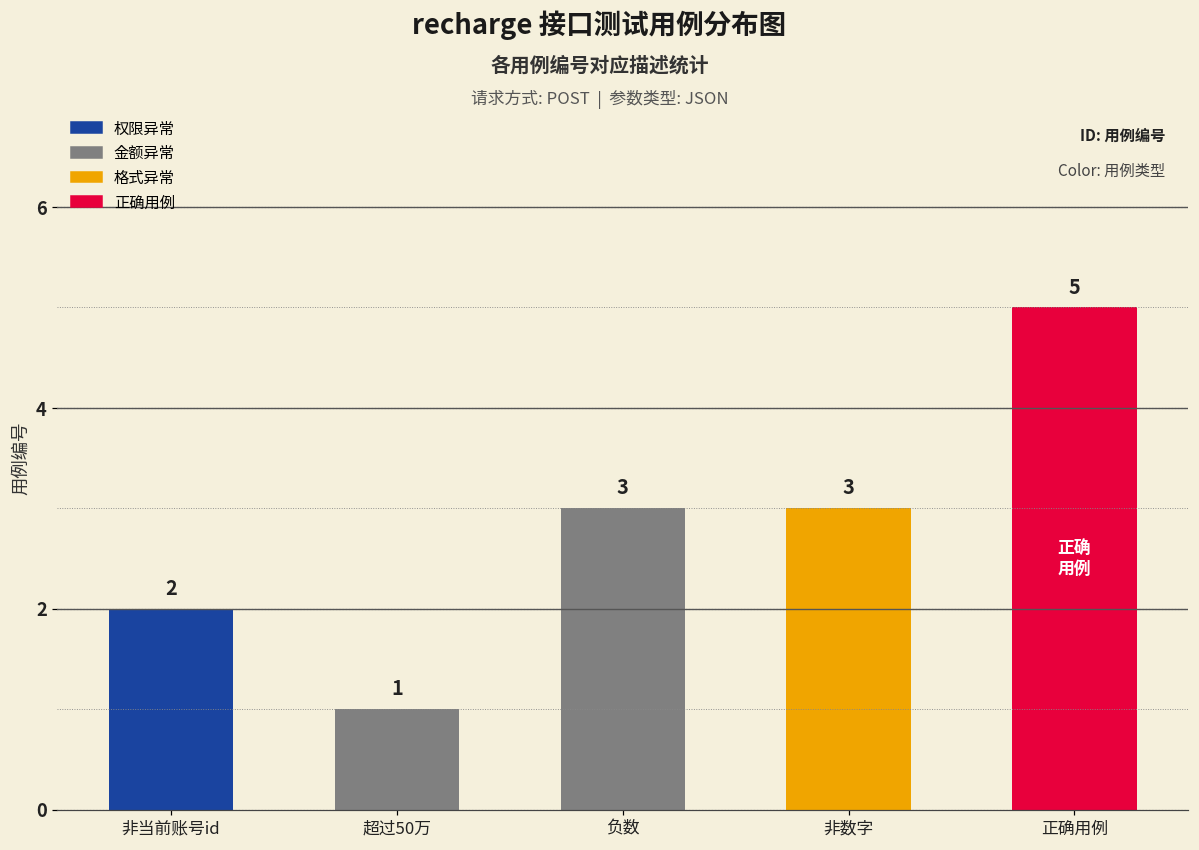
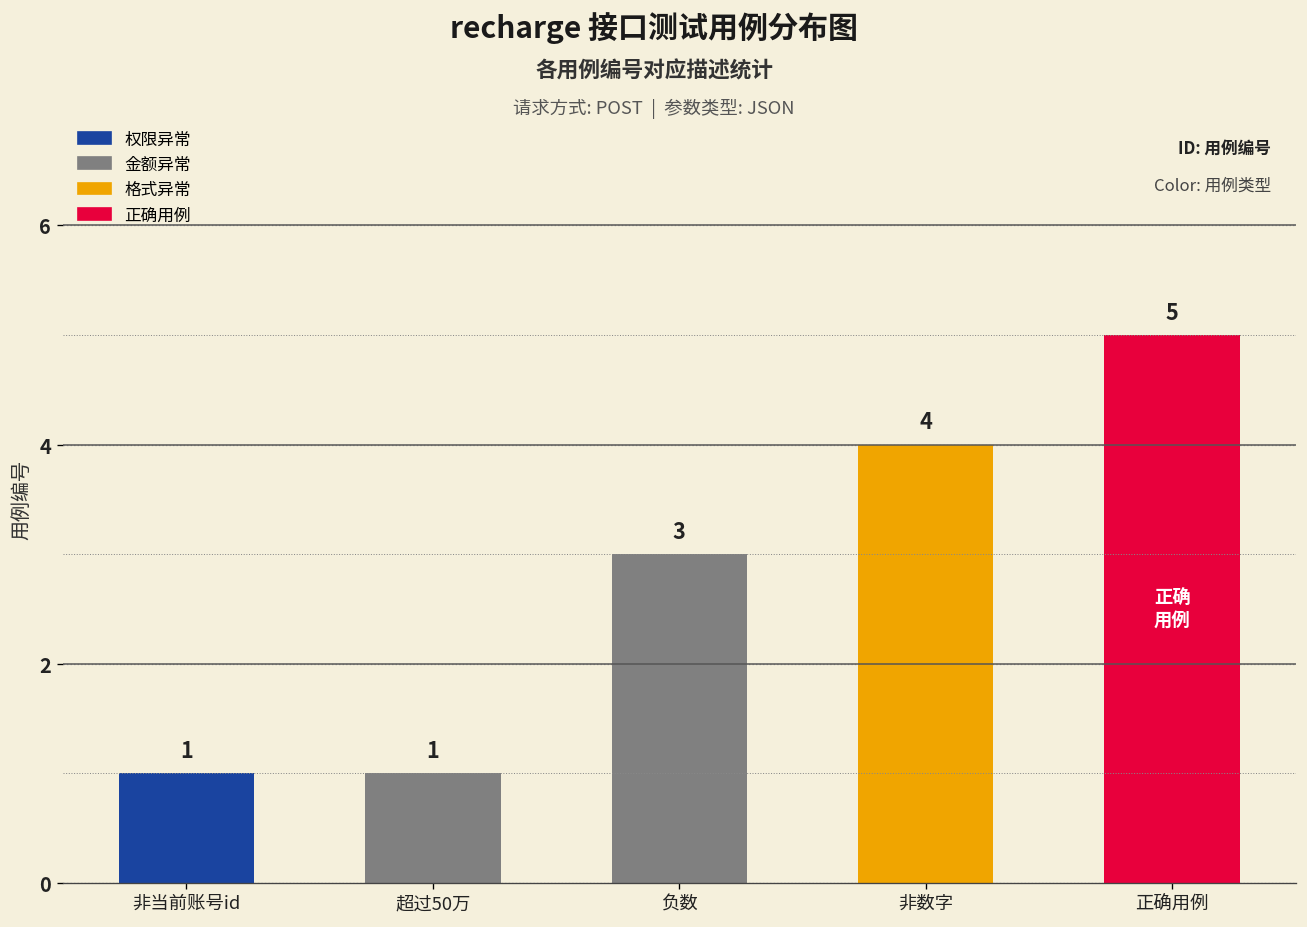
非当前账号id: 2 -> 1
非数字: 3 -> 4
